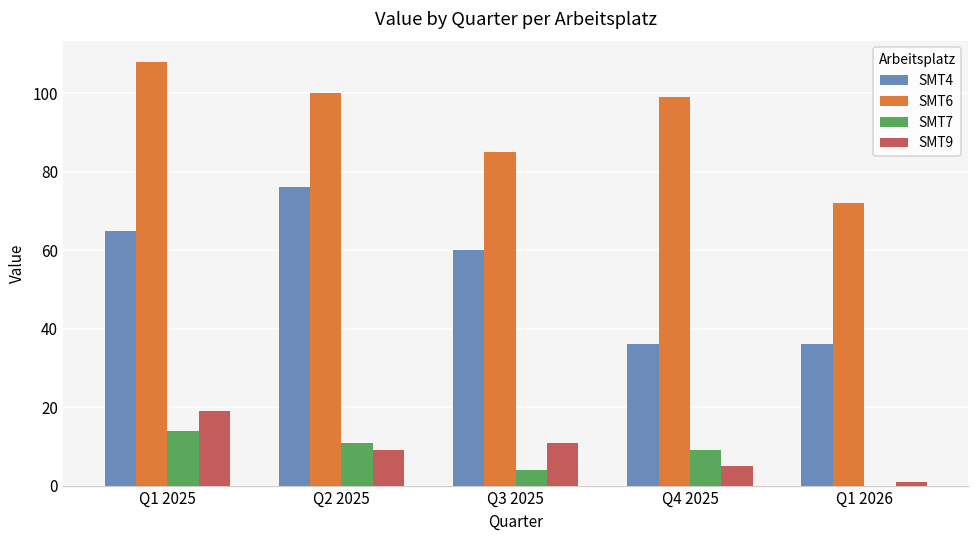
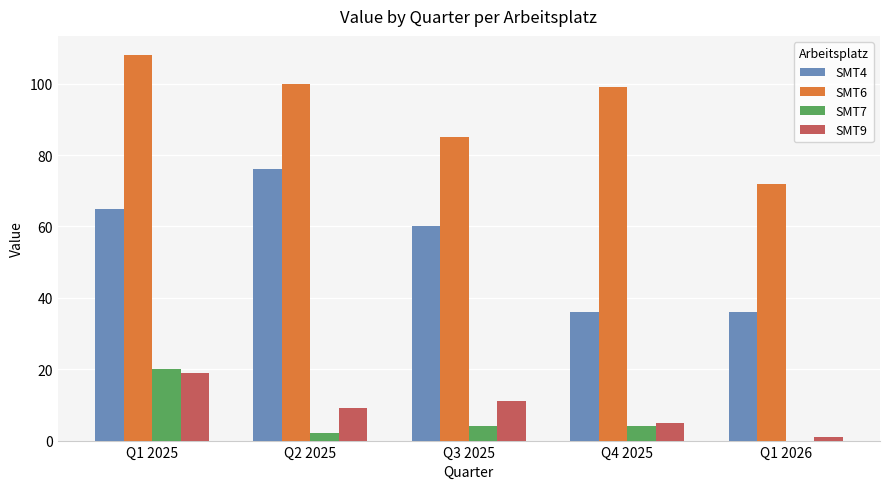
SMT7, Q1 2025: 14 -> 20
SMT7, Q2 2025: 11 -> 2
SMT7, Q4 2025: 9 -> 4
